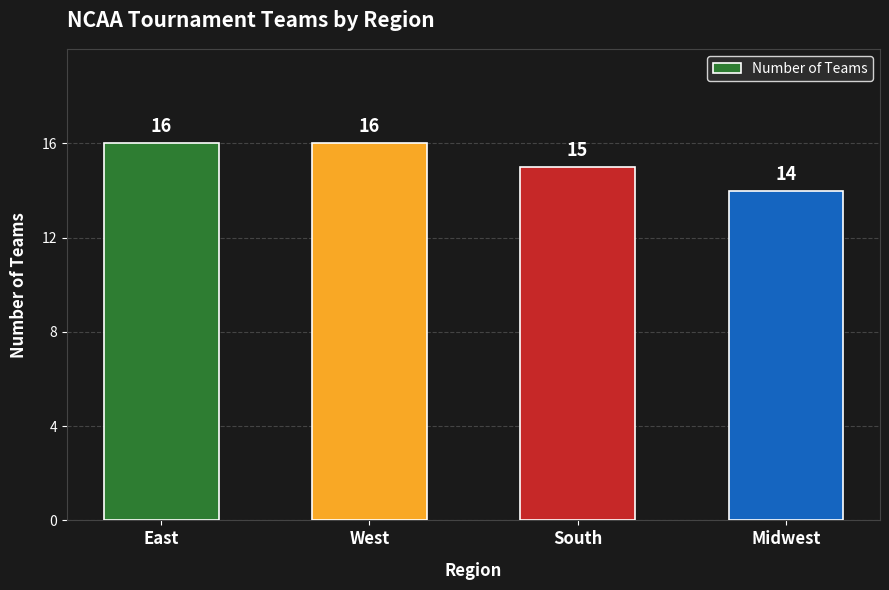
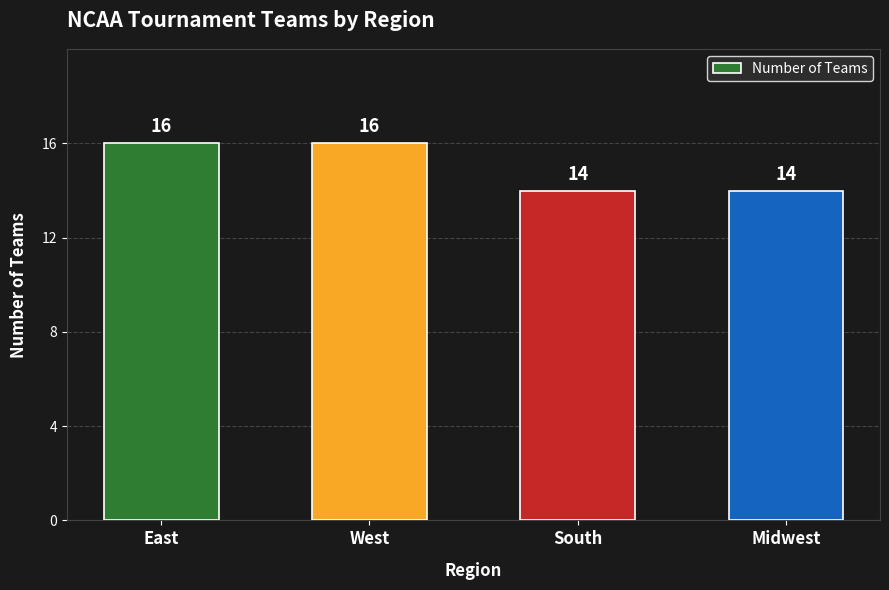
South: 15 -> 14
